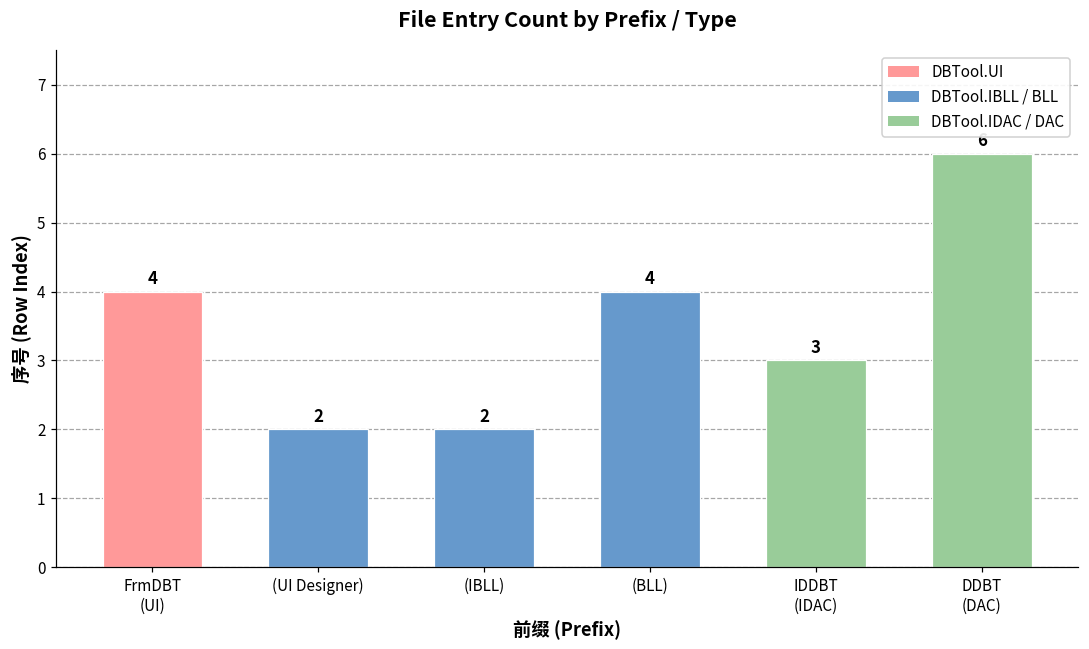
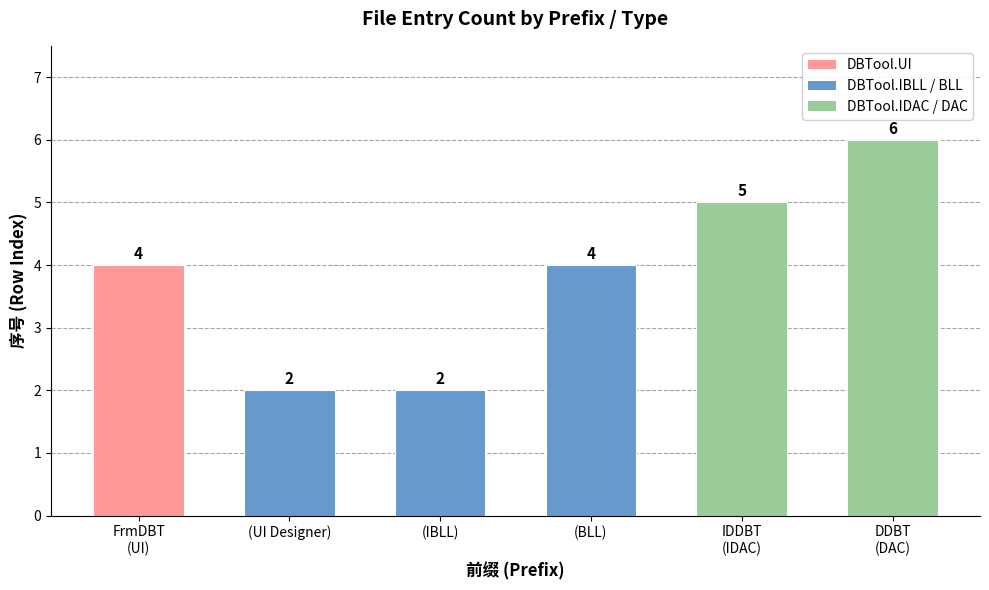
IDDBT (IDAC): 3 -> 5
